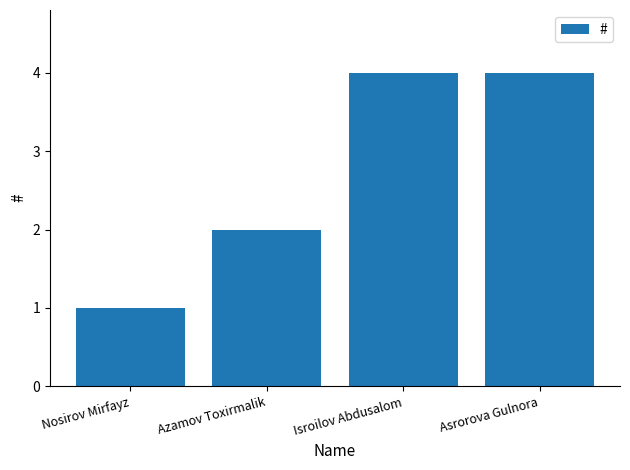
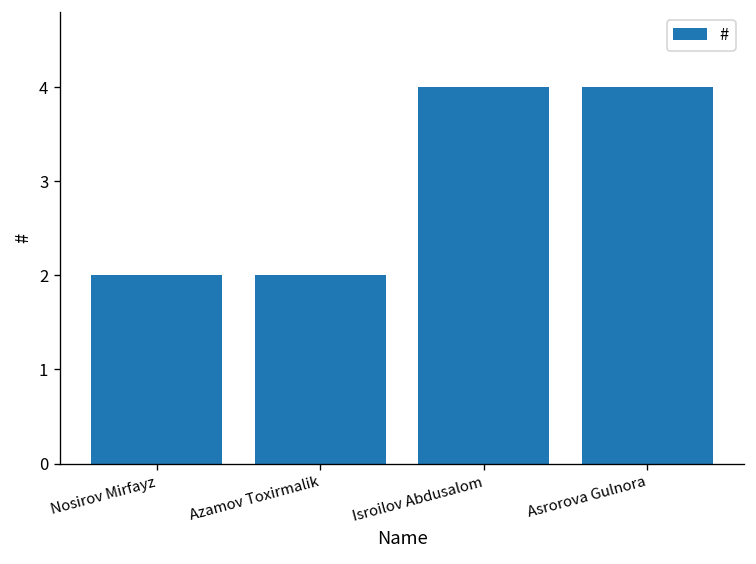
Nosirov Mirfayz: 1 -> 2
